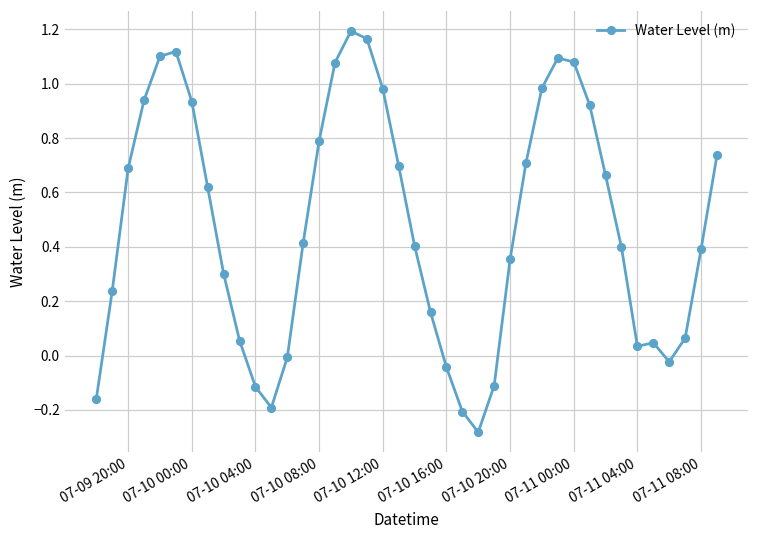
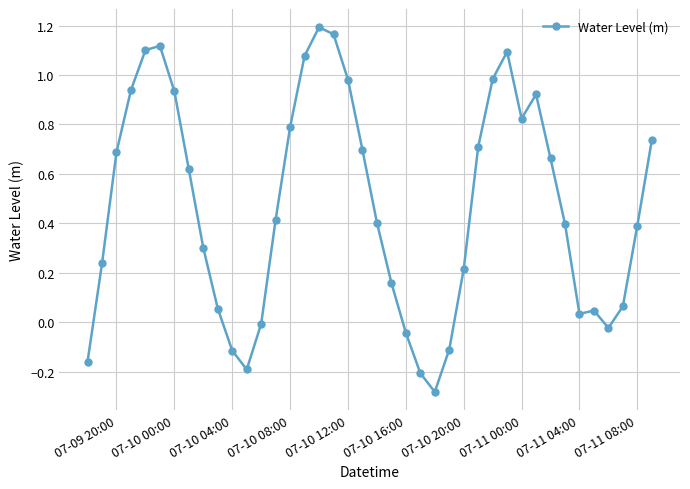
07-10 20:00: 0.35 -> 0.21
07-11 00:00: 1.08 -> 0.82
